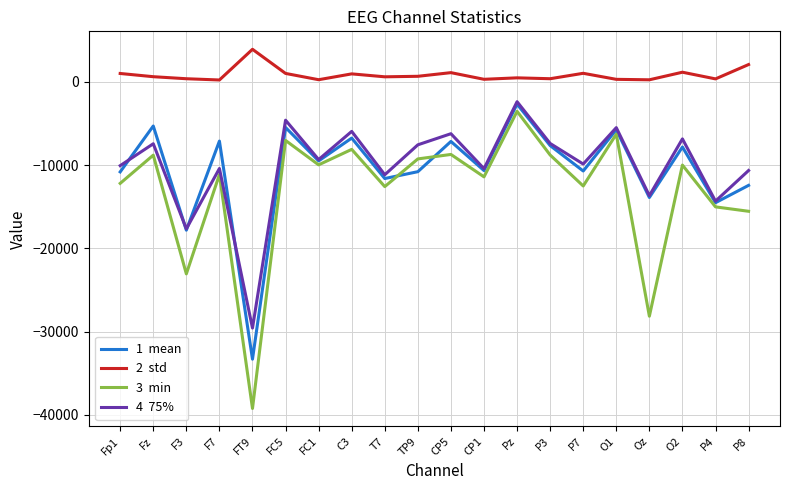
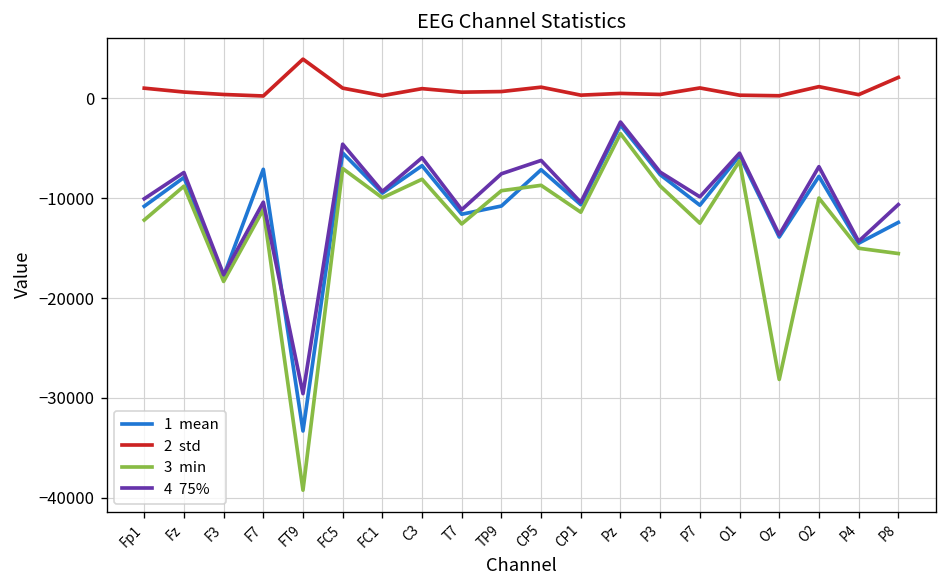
1 mean, Fz: -5000 -> -8000
3 min, F3: -23000 -> -18000
